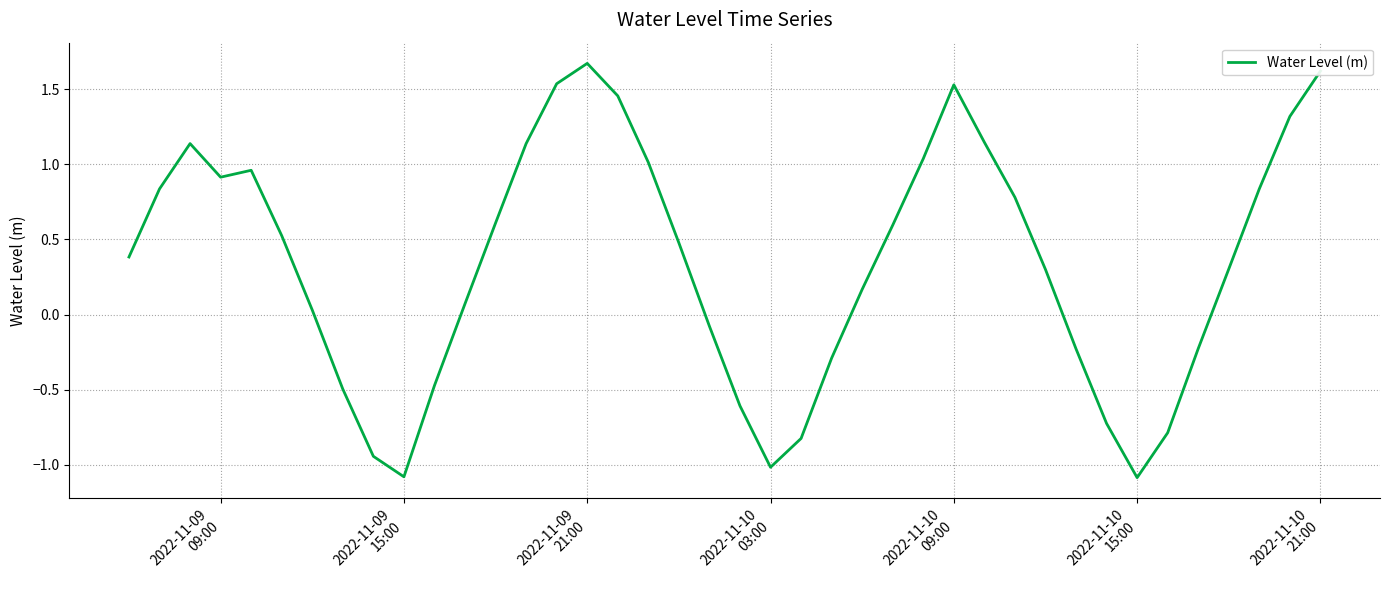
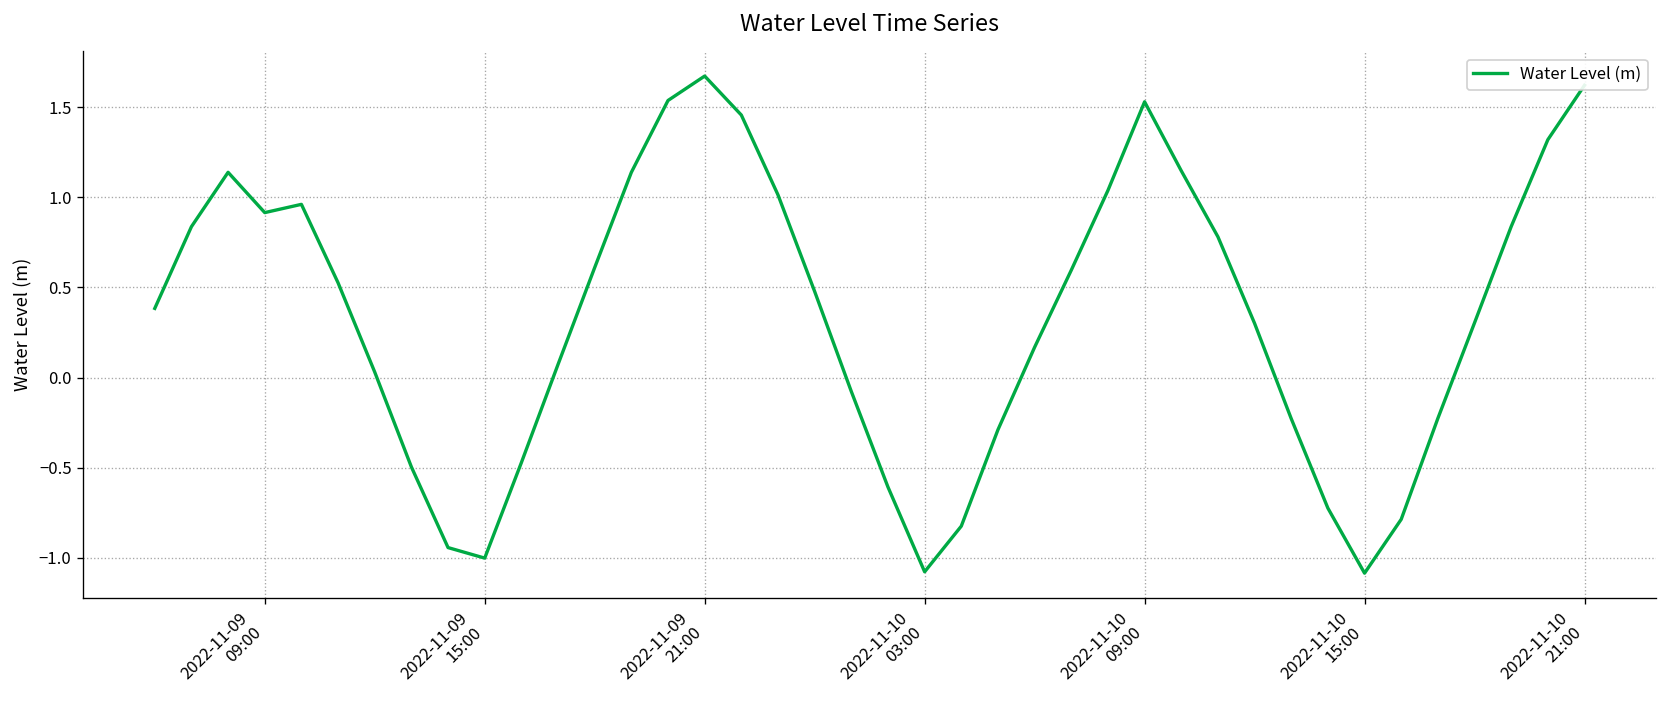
2022-11-09 15:00: -1.08 -> -1.00
2022-11-10 03:00: -1.02 -> -1.08
